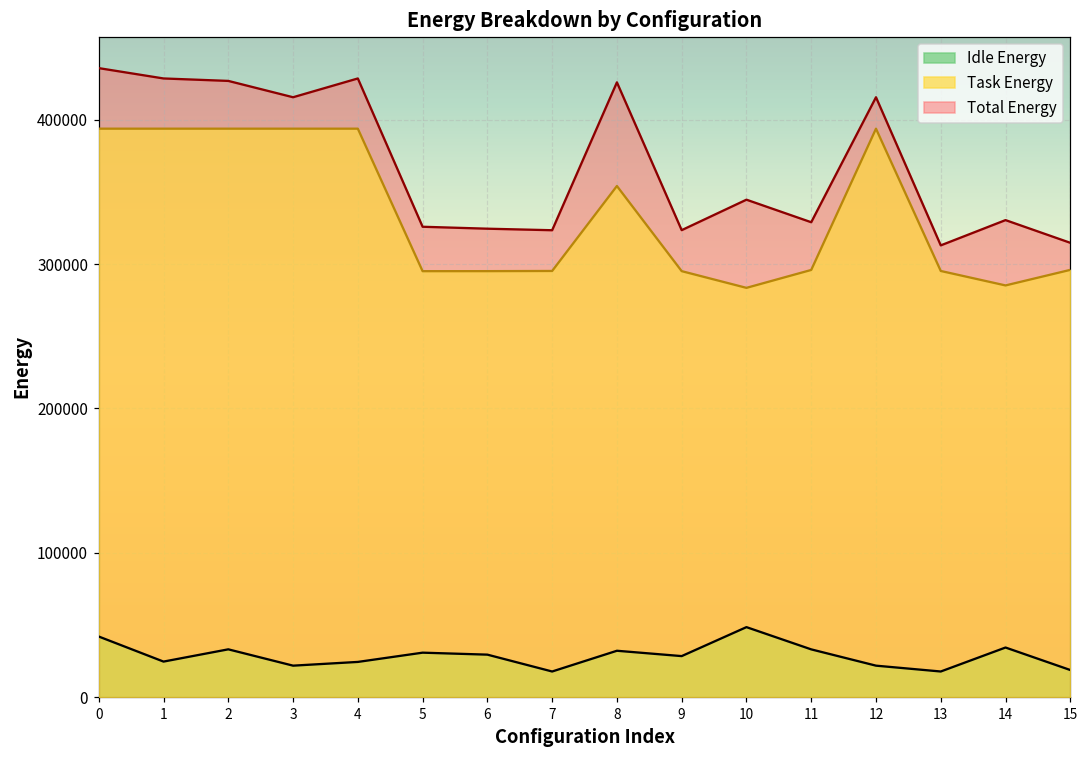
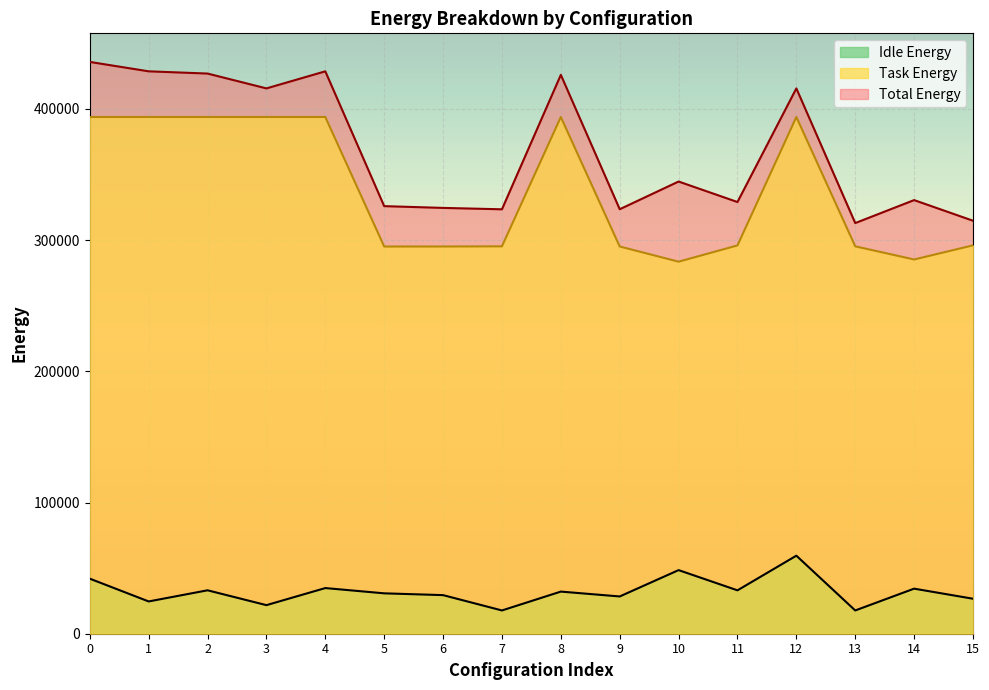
Idle Energy, 4: 24000 -> 35000
Task Energy, 8: 354000 -> 394000
Idle Energy, 12: 22000 -> 59000
Idle Energy, 15: 19000 -> 27000
